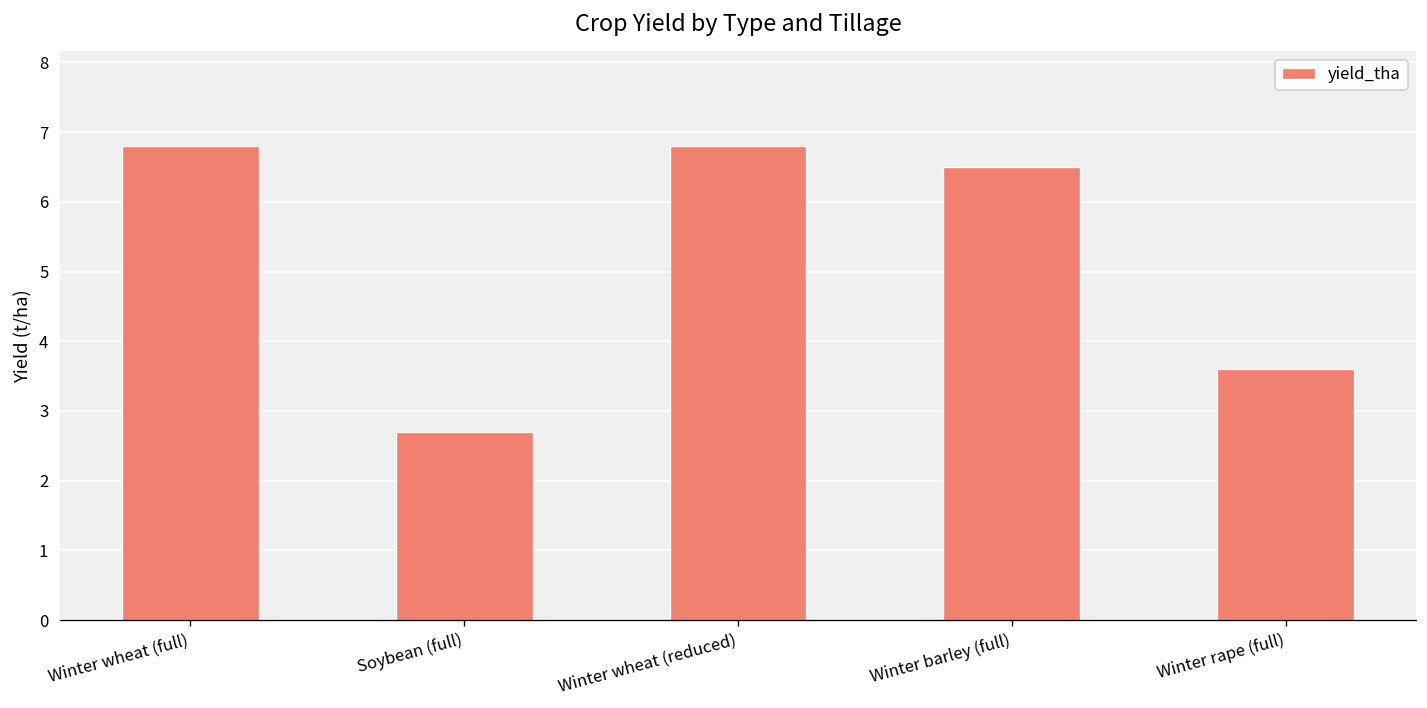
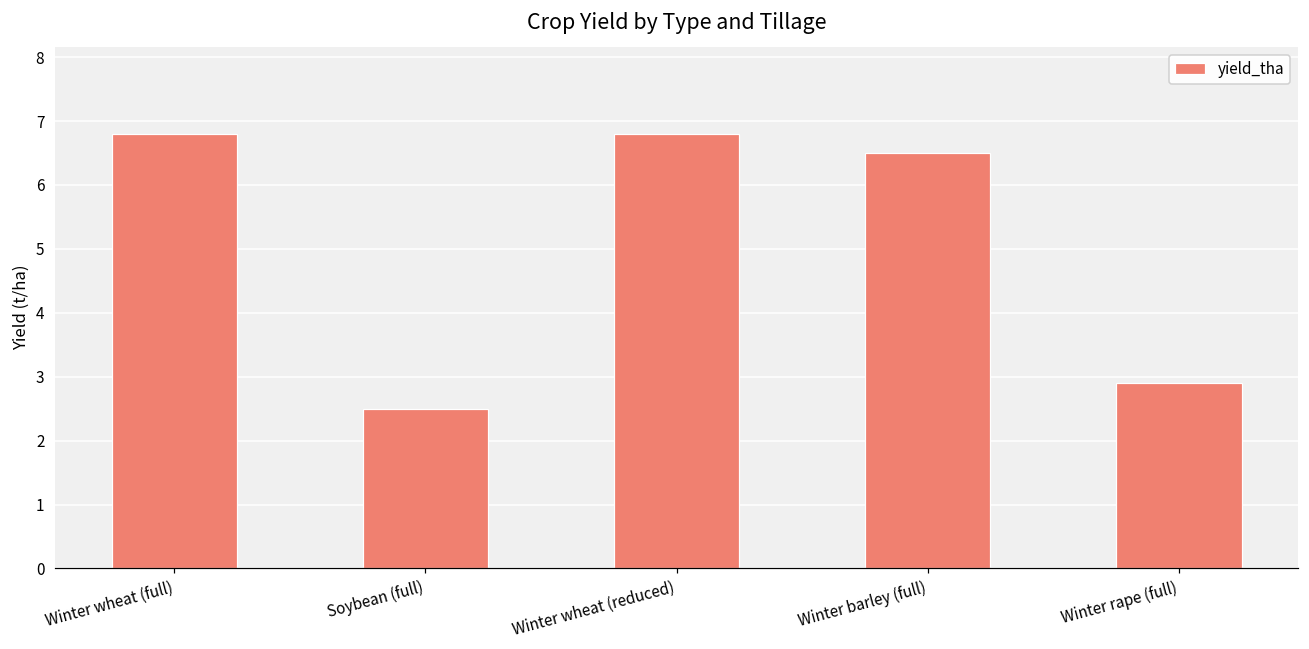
Soybean (full): 2.7 -> 2.5
Winter rape (full): 3.6 -> 2.9
